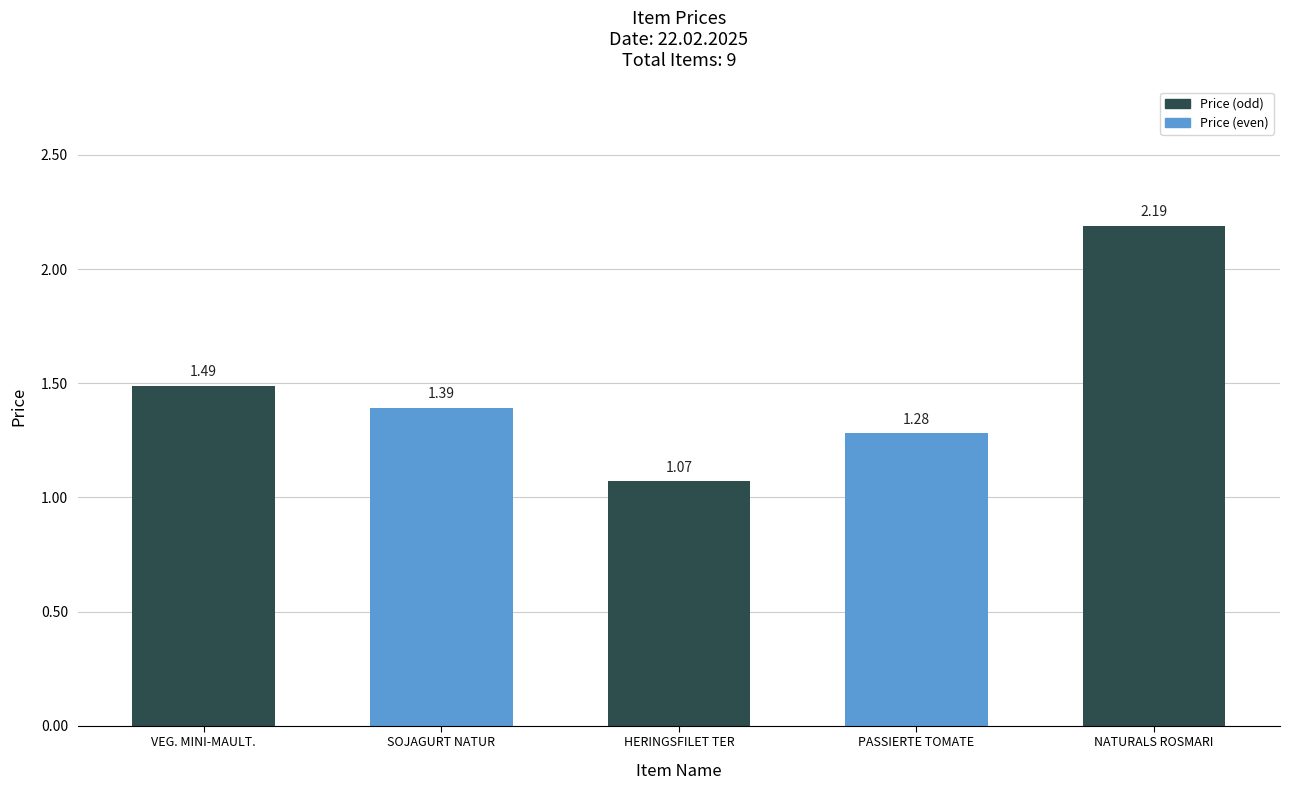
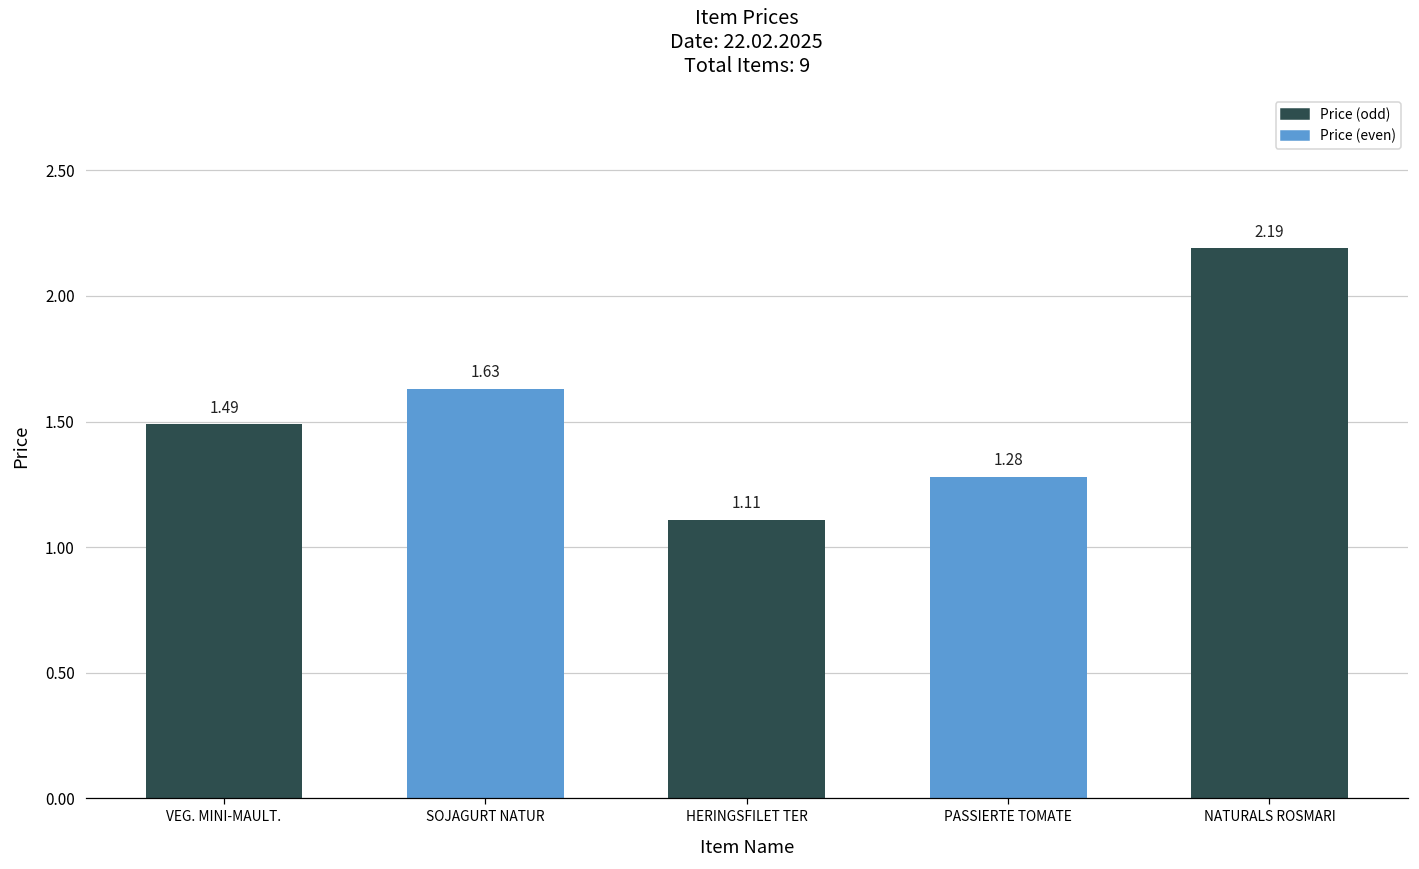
SOJAGURT NATUR: 1.39 -> 1.63
HERINGSFILET TER: 1.07 -> 1.11
